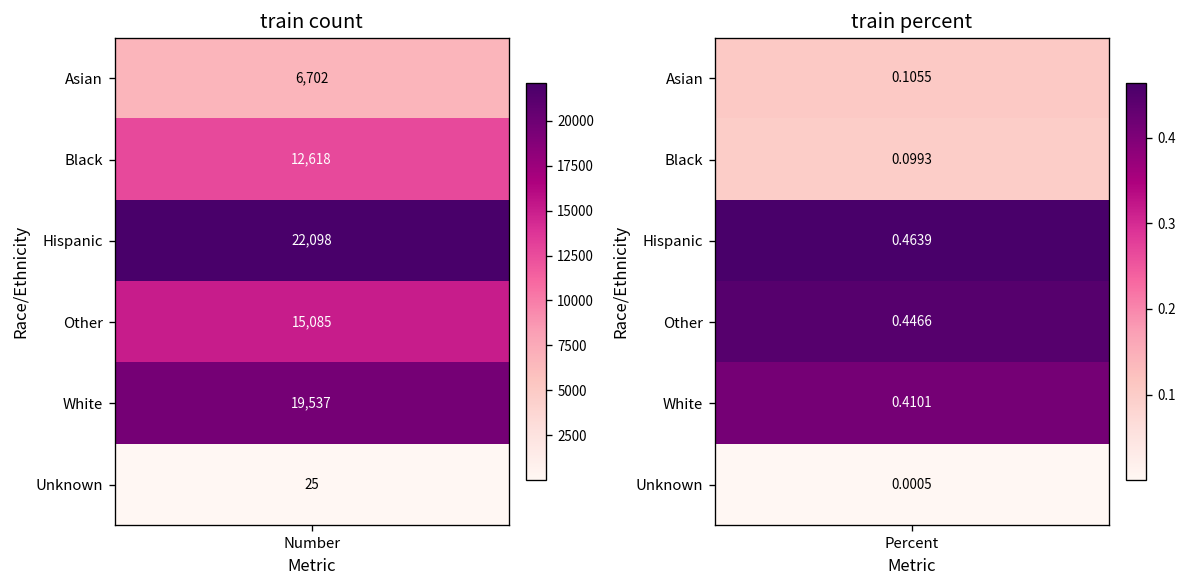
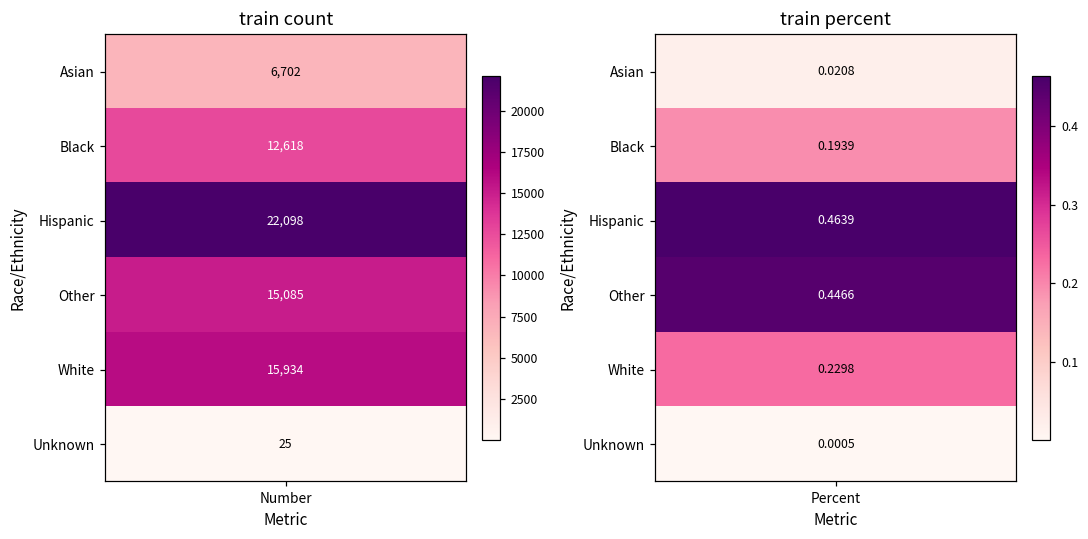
train count, White, Number: 19,537 -> 15,934
train percent, Asian, Percent: 0.1055 -> 0.0208
train percent, Black, Percent: 0.0993 -> 0.1939
train percent, White, Percent: 0.4101 -> 0.2298
